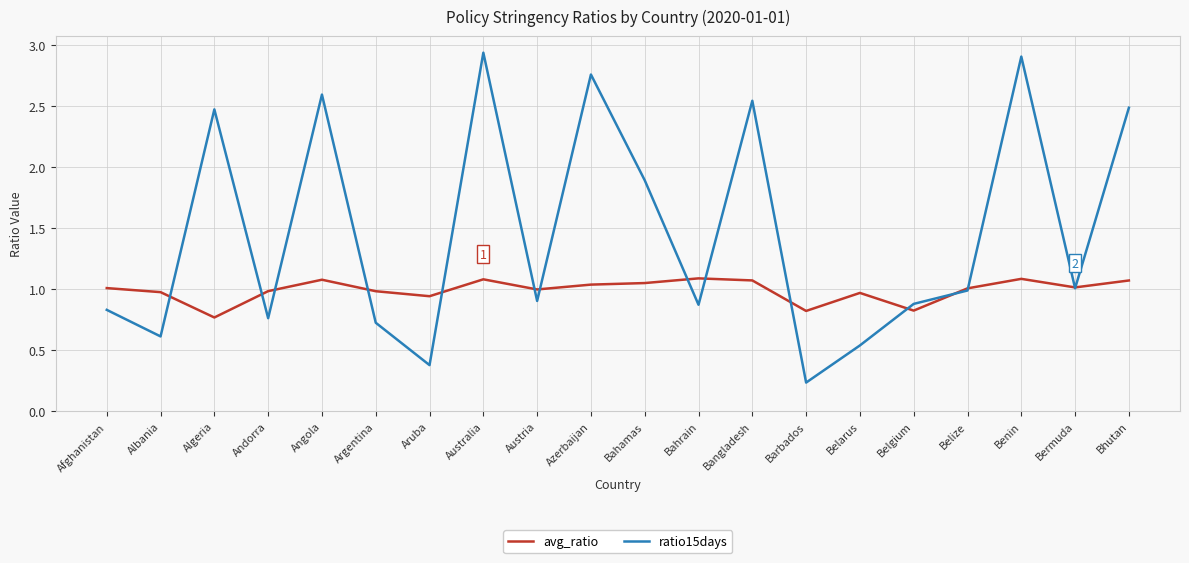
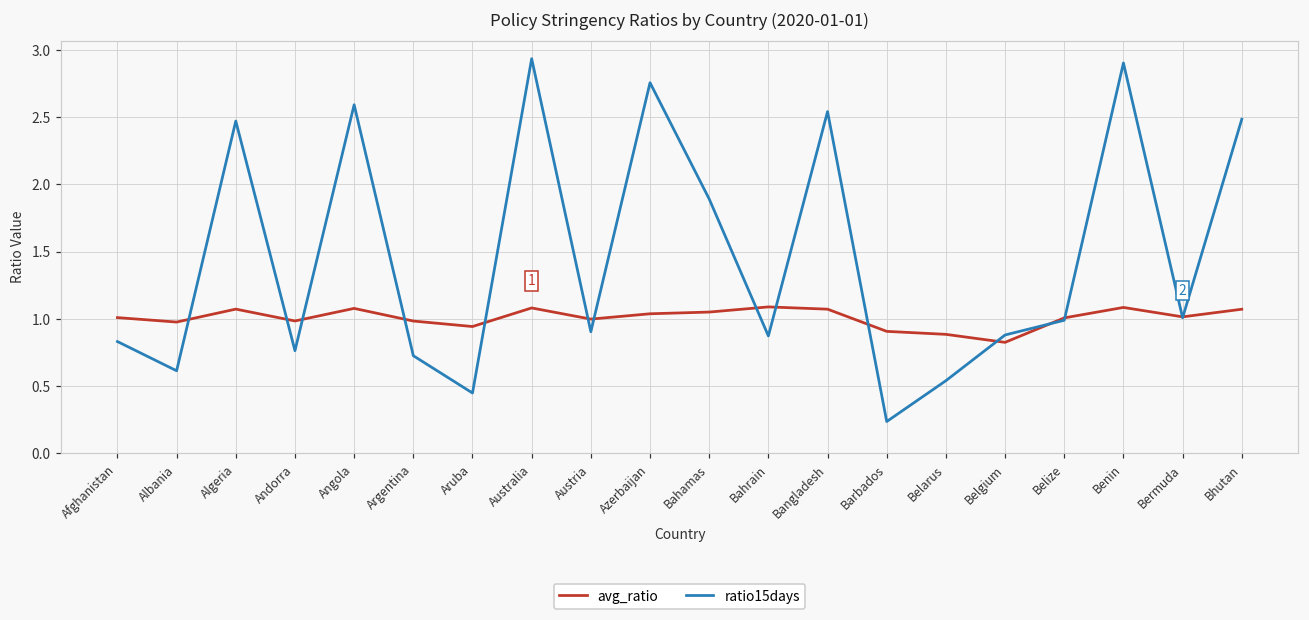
avg_ratio, Algeria: 0.77 -> 1.07
ratio15days, Aruba: 0.38 -> 0.45
avg_ratio, Barbados: 0.82 -> 0.91
avg_ratio, Belarus: 0.97 -> 0.88
